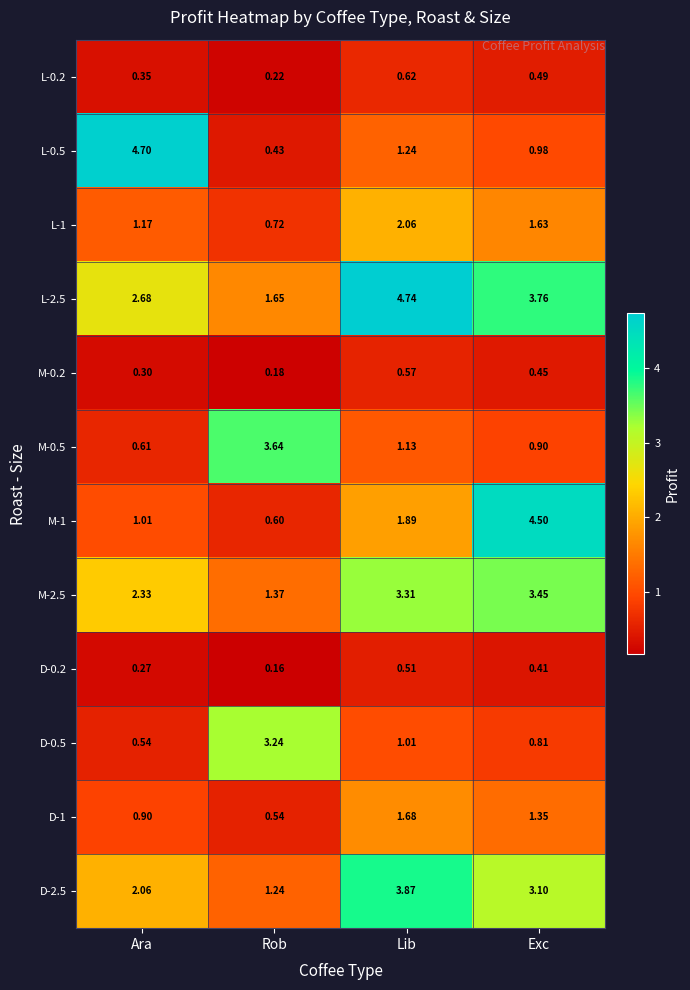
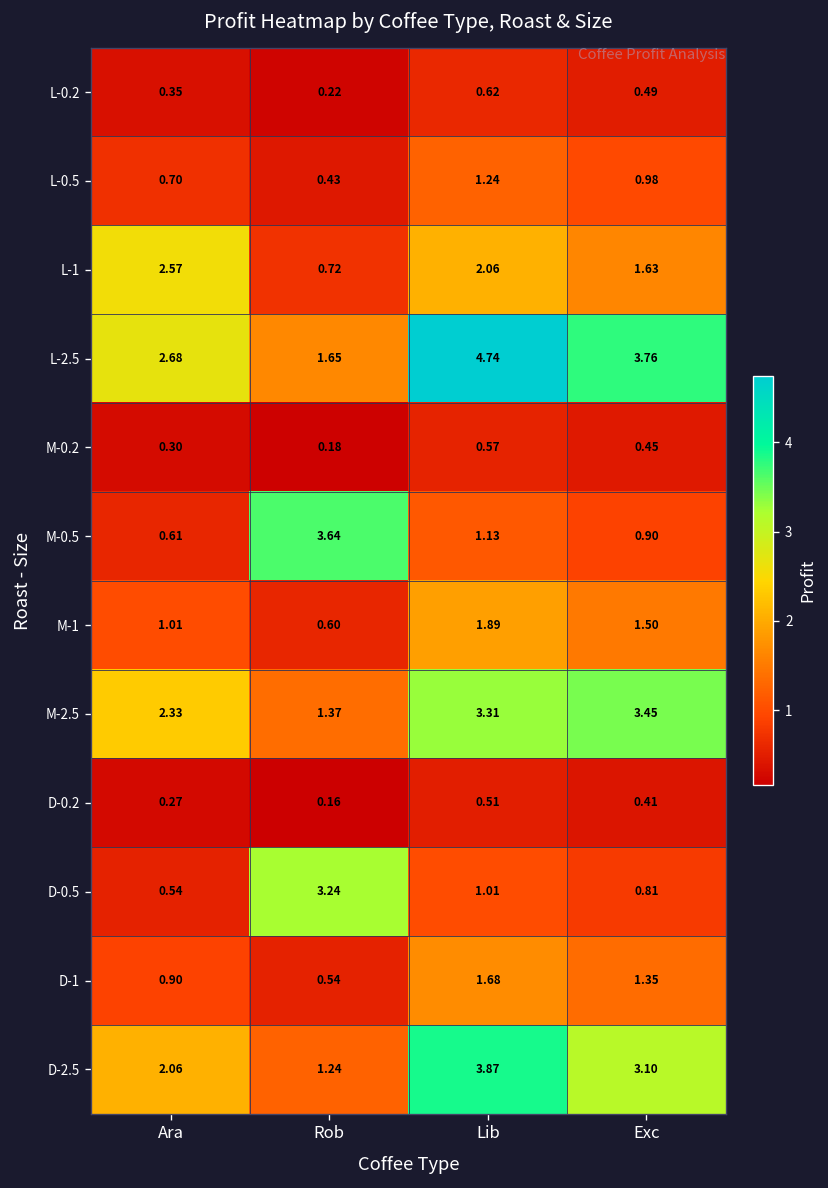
L-0.5, Ara: 4.70 -> 0.70
L-1, Ara: 1.17 -> 2.57
M-1, Exc: 4.50 -> 1.50
